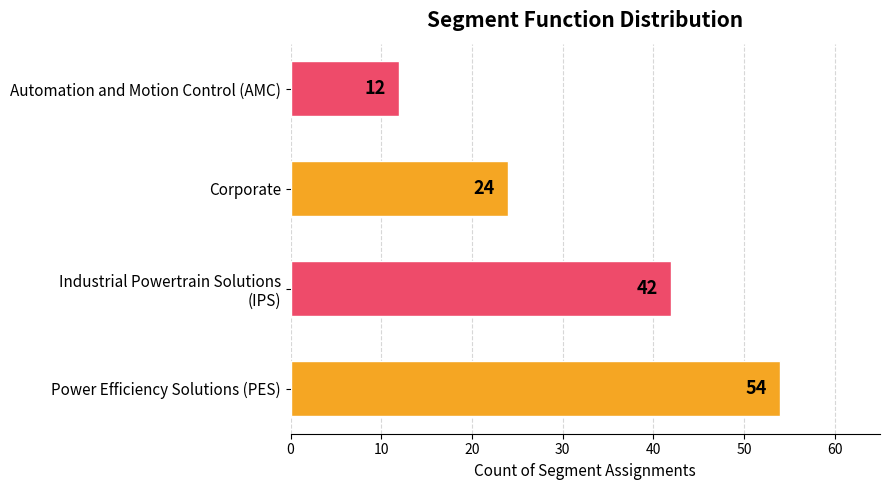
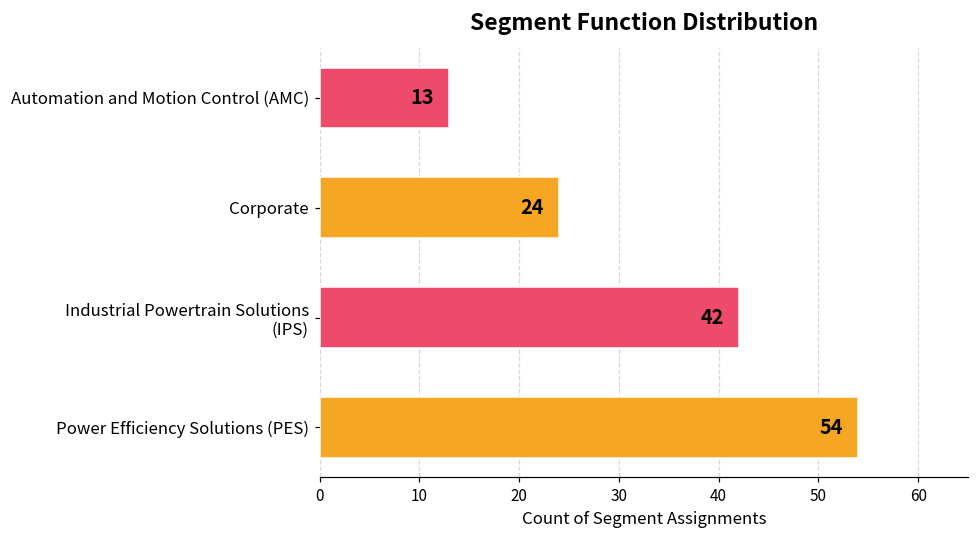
Automation and Motion Control (AMC): 12 -> 13
